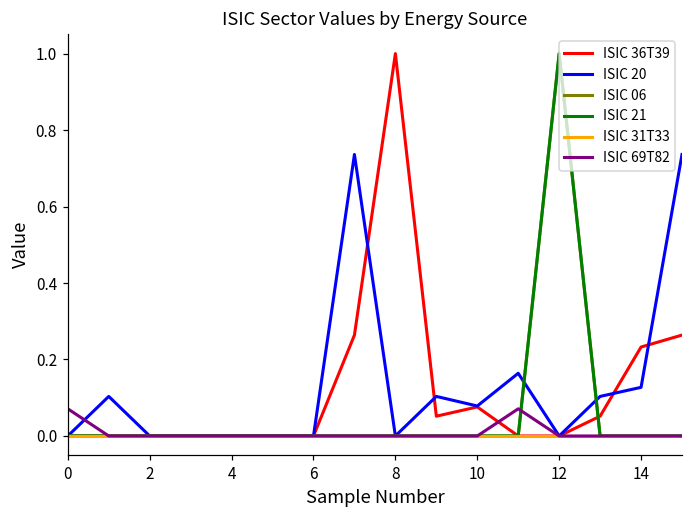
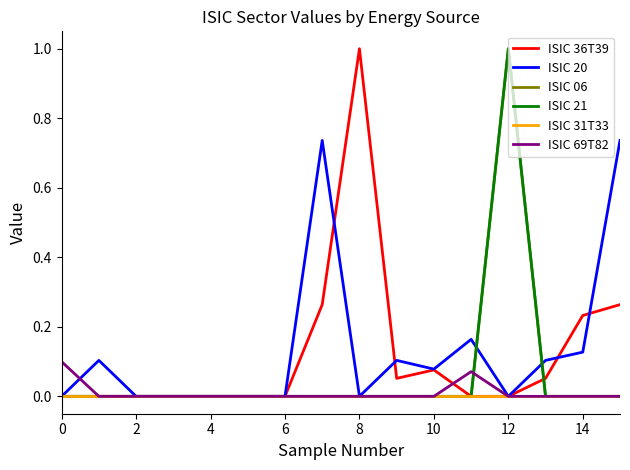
ISIC 69T82, 0: 0.07 -> 0.10
